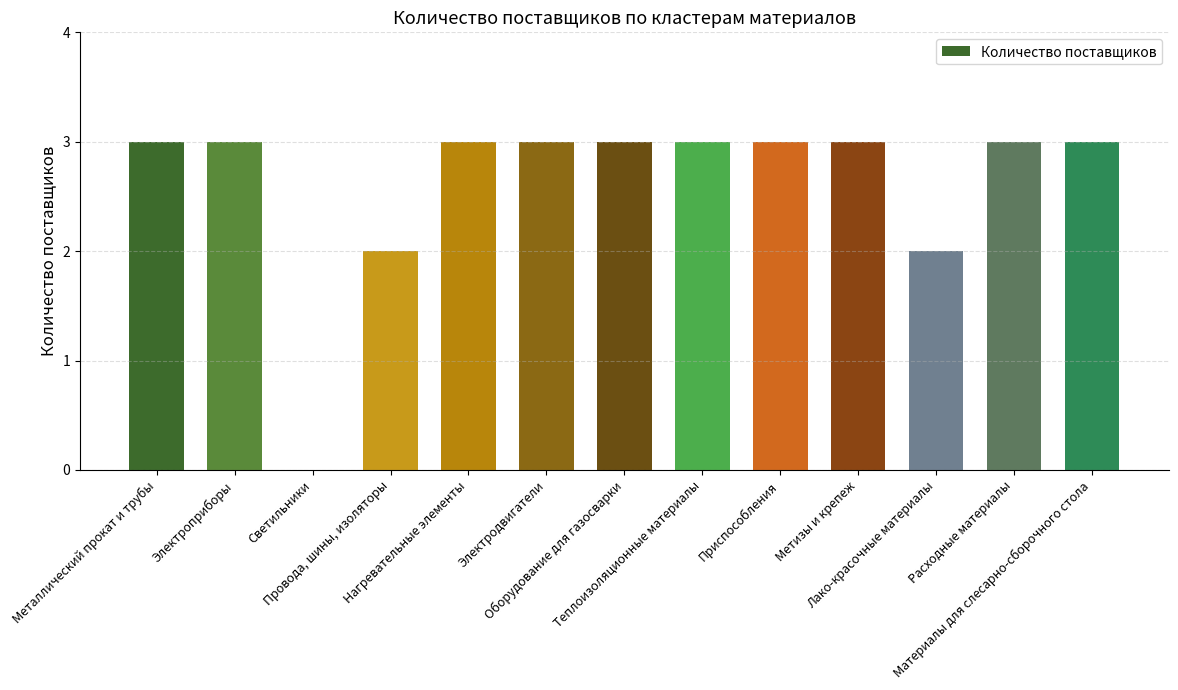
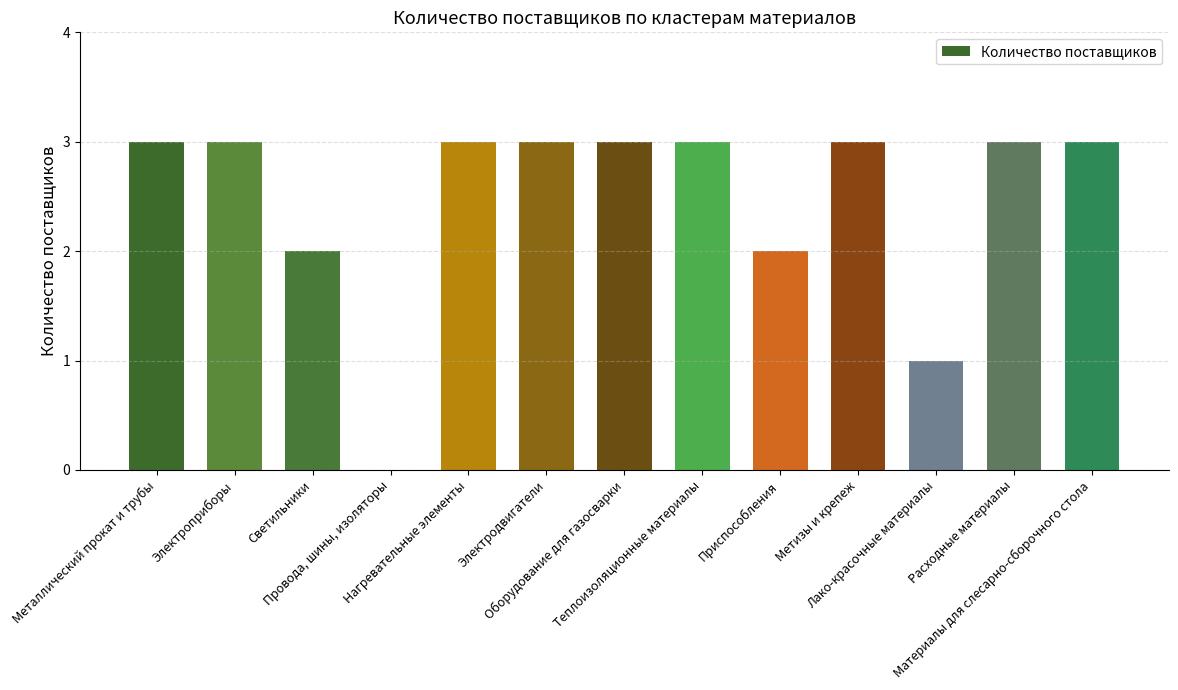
Светильники: 0 -> 2
Провода, шины, изоляторы: 2 -> 0
Приспособления: 3 -> 2
Лако-красочные материалы: 2 -> 1
